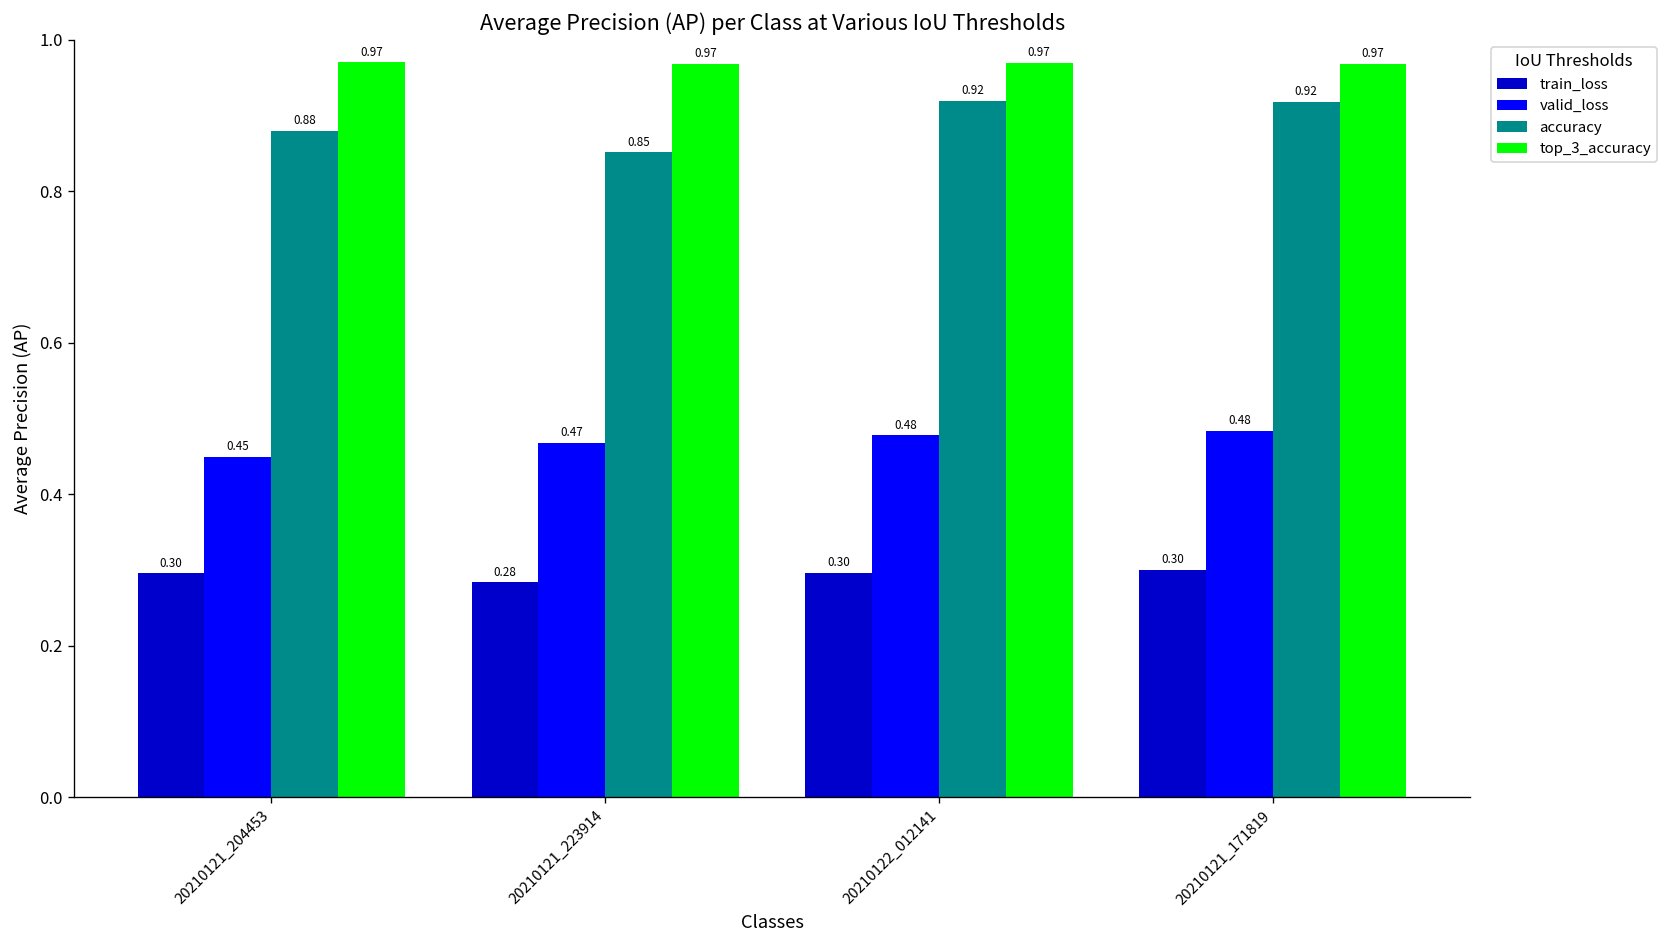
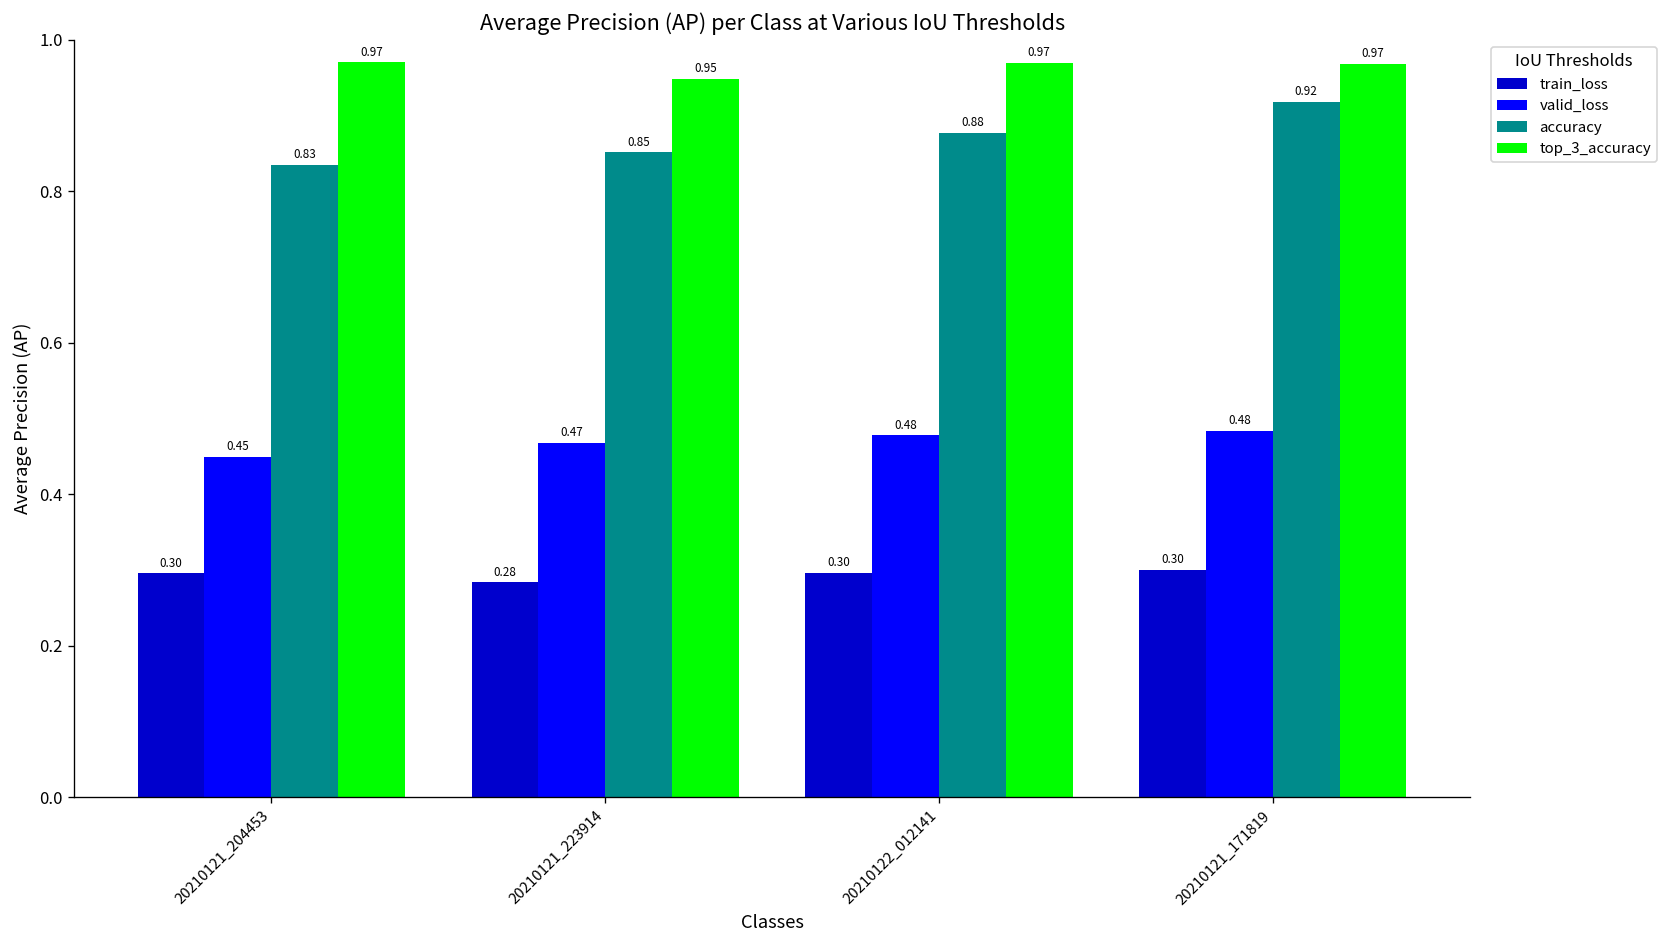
accuracy, 20210121_204453: 0.88 -> 0.83
top_3_accuracy, 20210121_223914: 0.97 -> 0.95
accuracy, 20210122_012141: 0.92 -> 0.88
